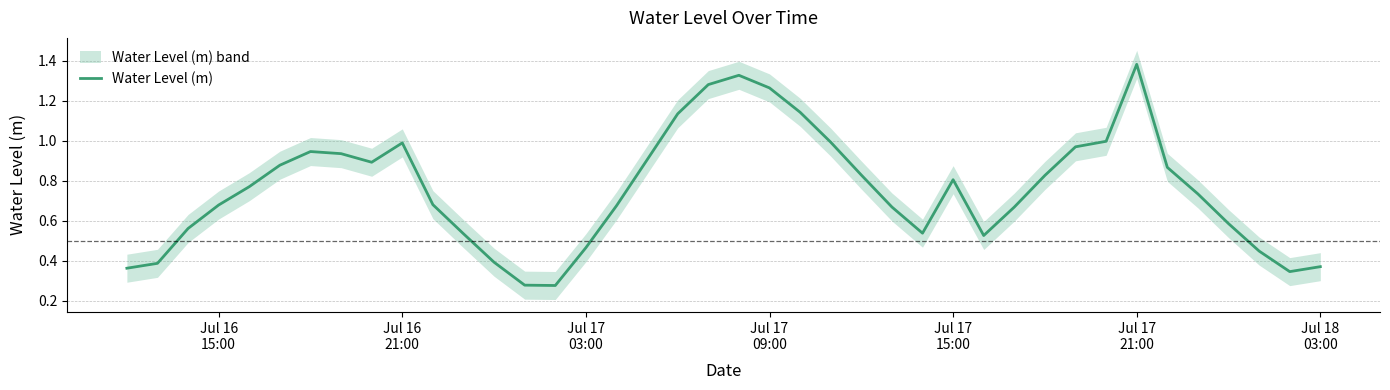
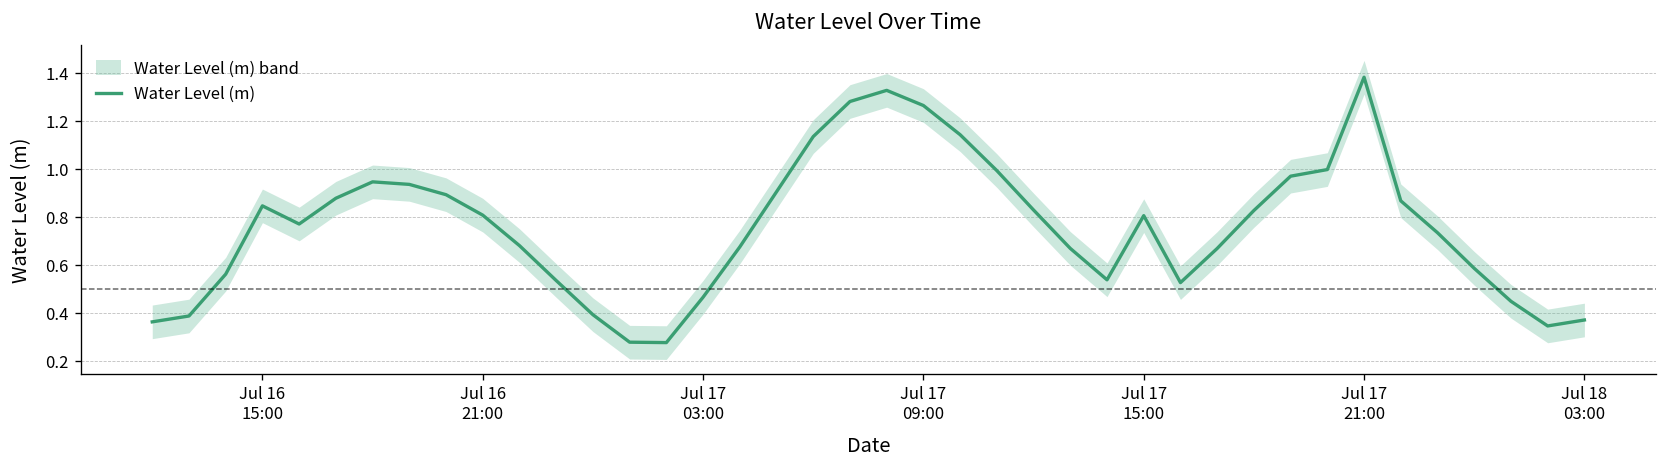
Water Level (m), Jul 16 15:00: 0.68 -> 0.85
Water Level (m), Jul 16 21:00: 0.99 -> 0.81
